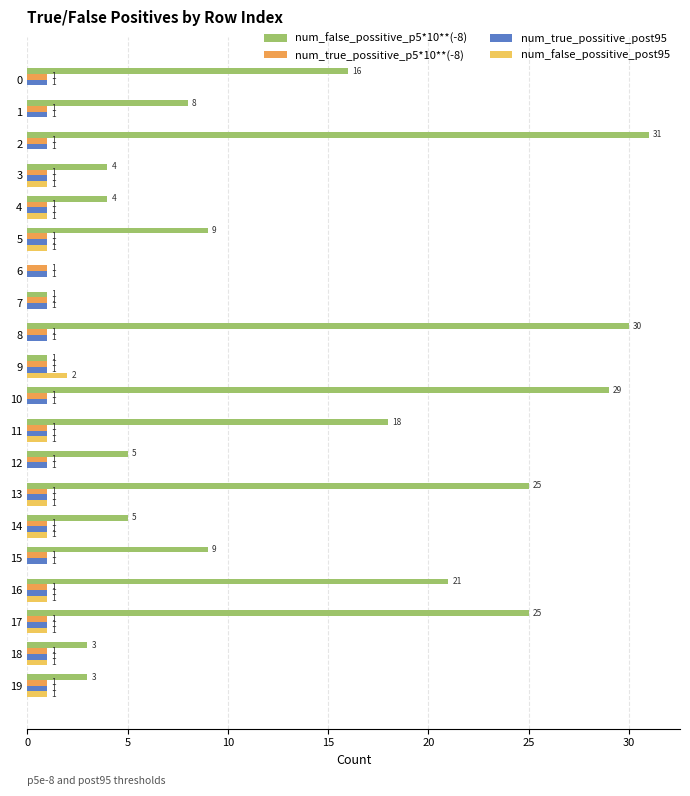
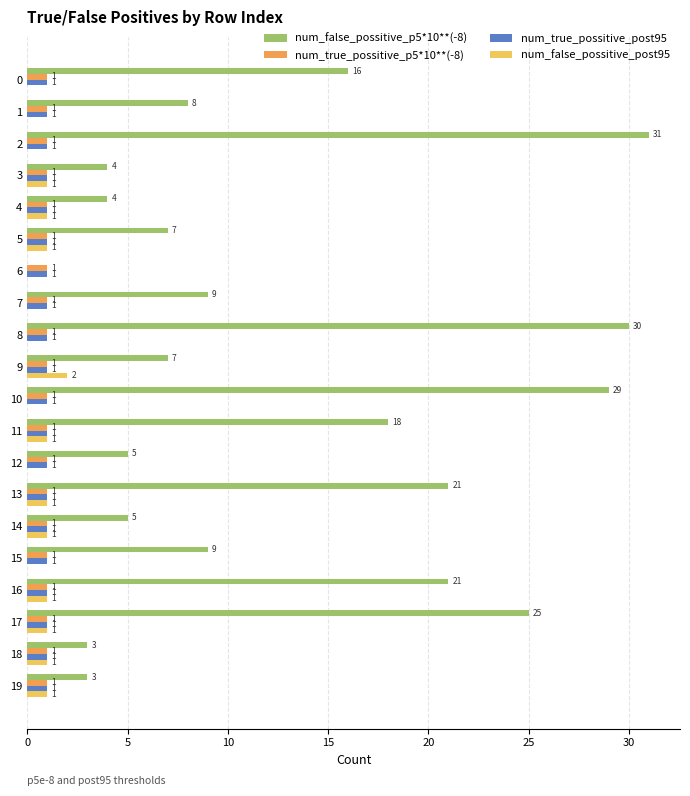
num_false_possitive_p5*10**(-8), 5: 9 -> 7
num_false_possitive_p5*10**(-8), 7: 1 -> 9
num_false_possitive_p5*10**(-8), 9: 1 -> 7
num_false_possitive_p5*10**(-8), 13: 25 -> 21
